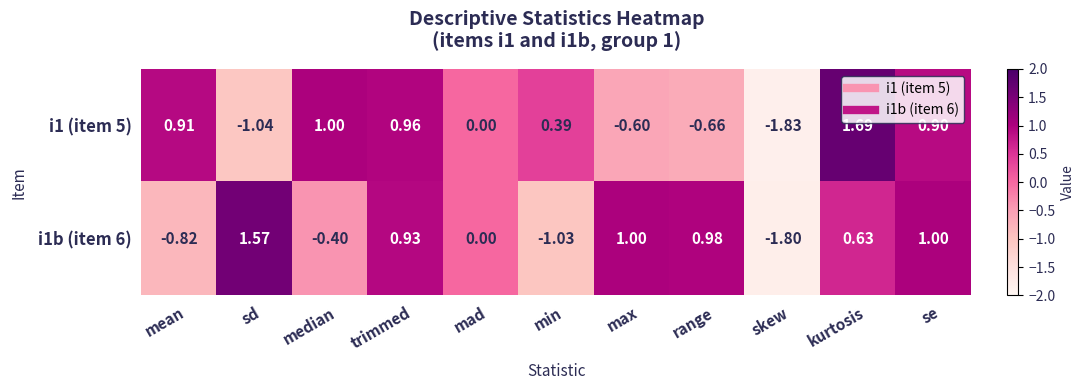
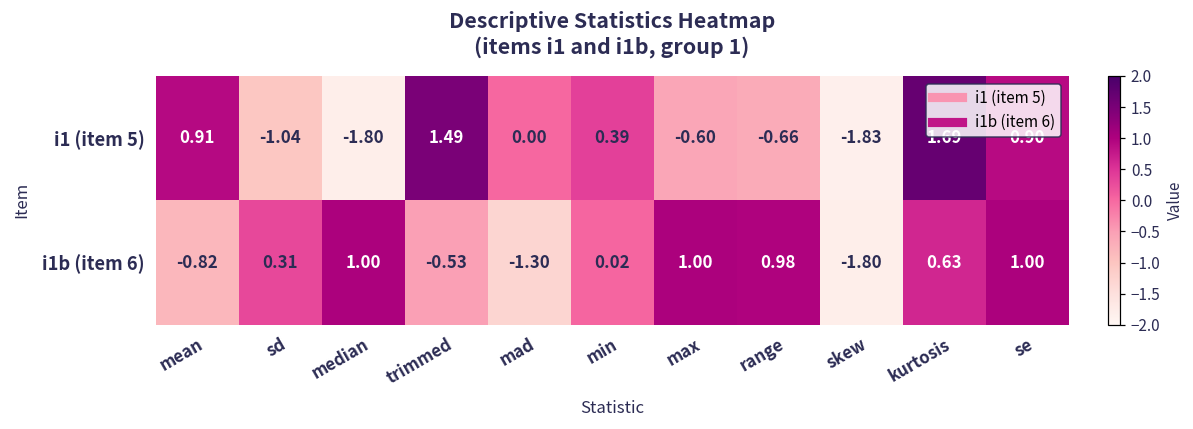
i1 (item 5), median: 1.00 -> -1.80
i1 (item 5), trimmed: 0.96 -> 1.49
i1b (item 6), sd: 1.57 -> 0.31
i1b (item 6), median: -0.40 -> 1.00
i1b (item 6), trimmed: 0.93 -> -0.53
i1b (item 6), mad: 0.00 -> -1.30
i1b (item 6), min: -1.03 -> 0.02
